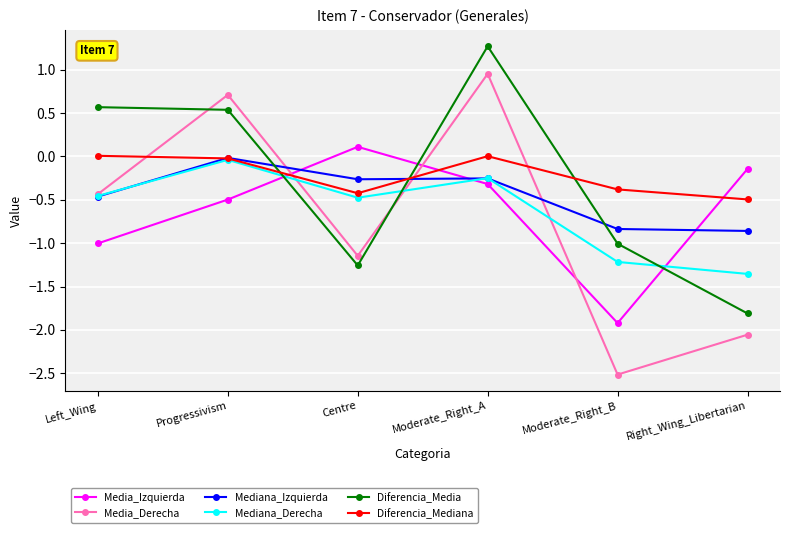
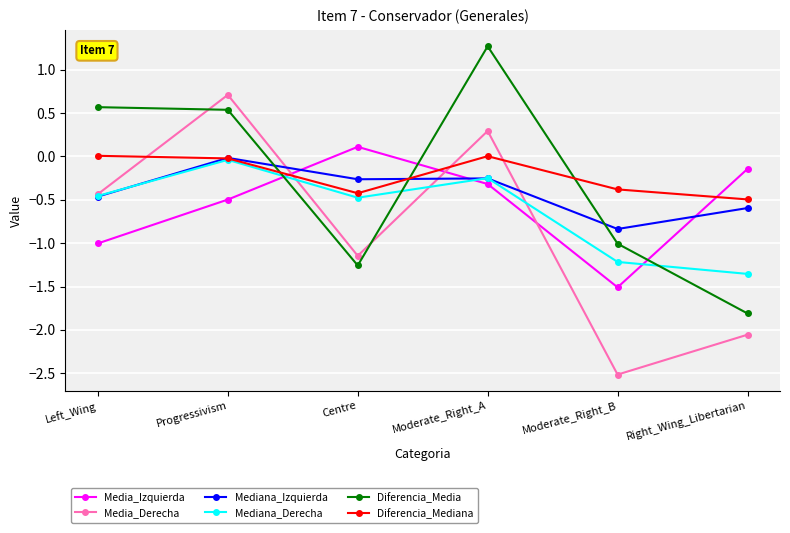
Media_Derecha, Moderate_Right_A: 1.0 -> 0.3
Media_Izquierda, Moderate_Right_B: -1.9 -> -1.5
Mediana_Izquierda, Right_Wing_Libertarian: -0.9 -> -0.6
